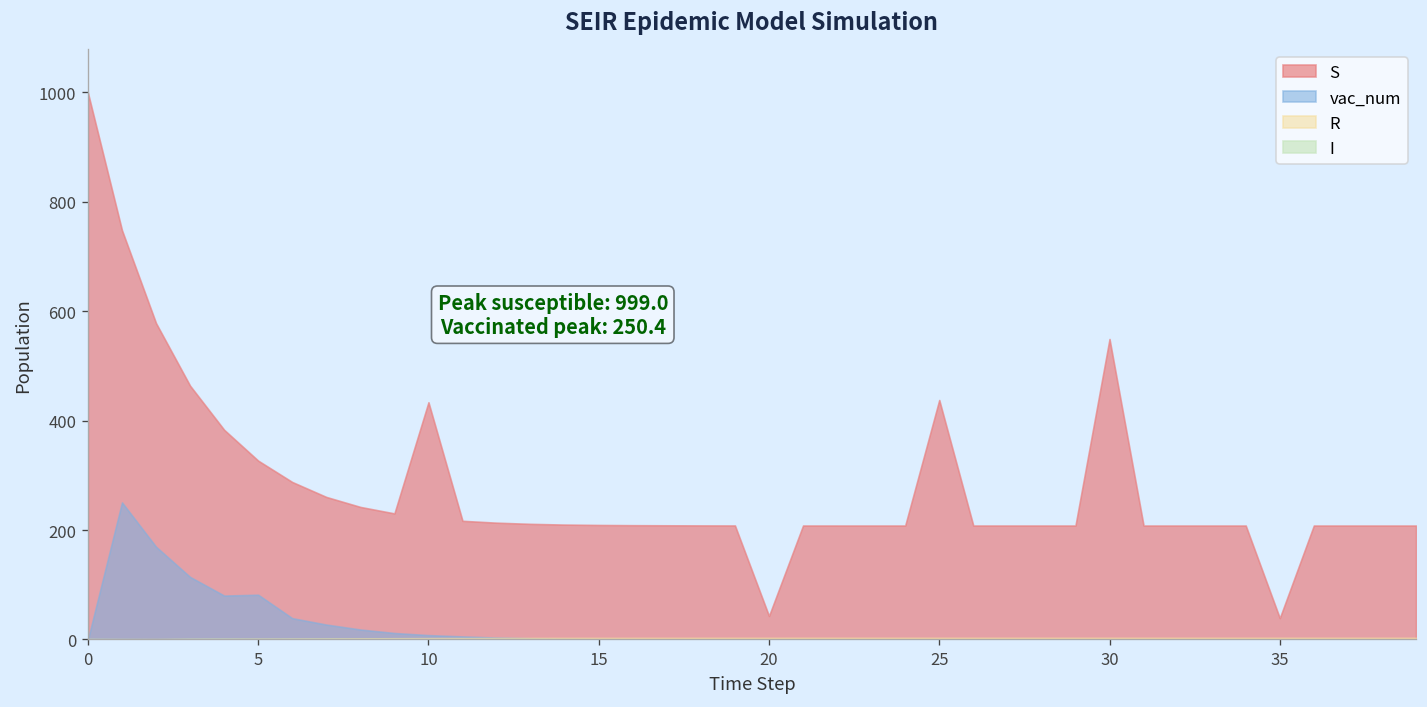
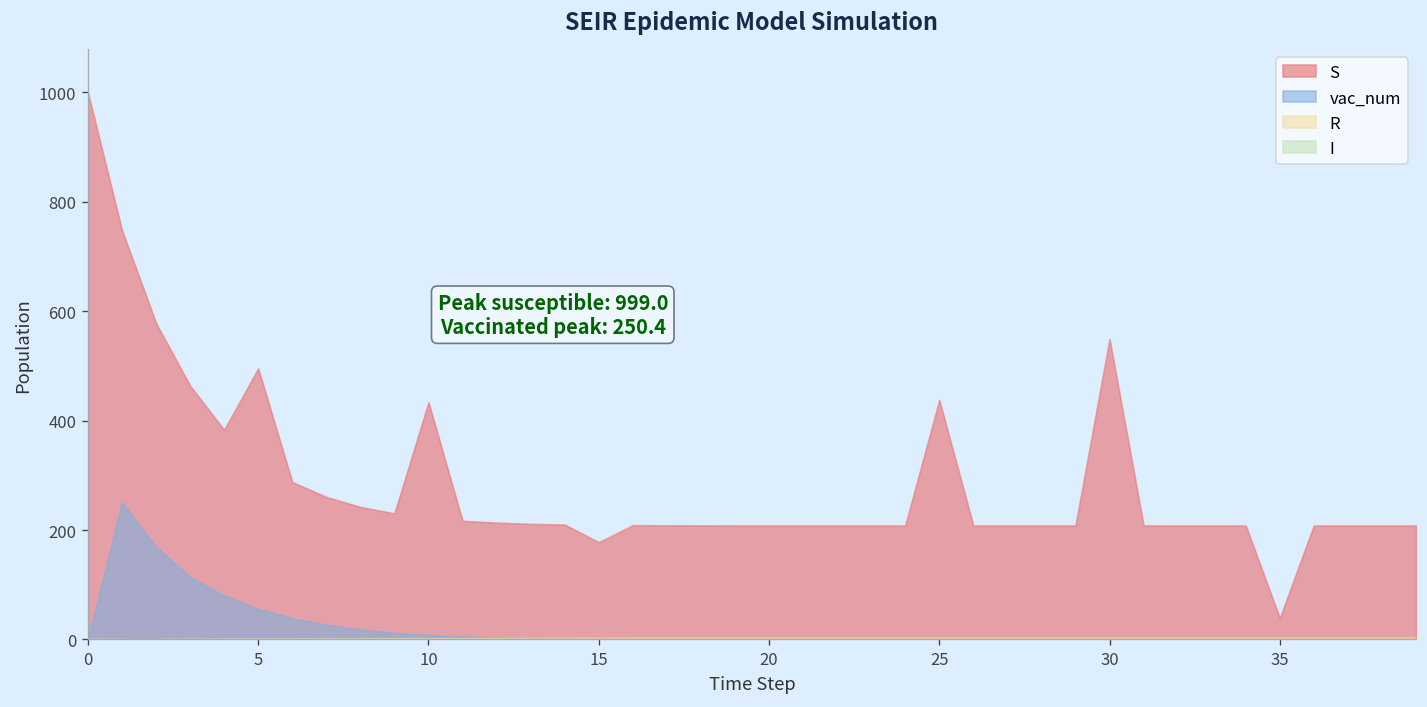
S, 5: 330 -> 500
vac_num, 5: 80 -> 60
S, 15: 210 -> 180
S, 20: 40 -> 210
